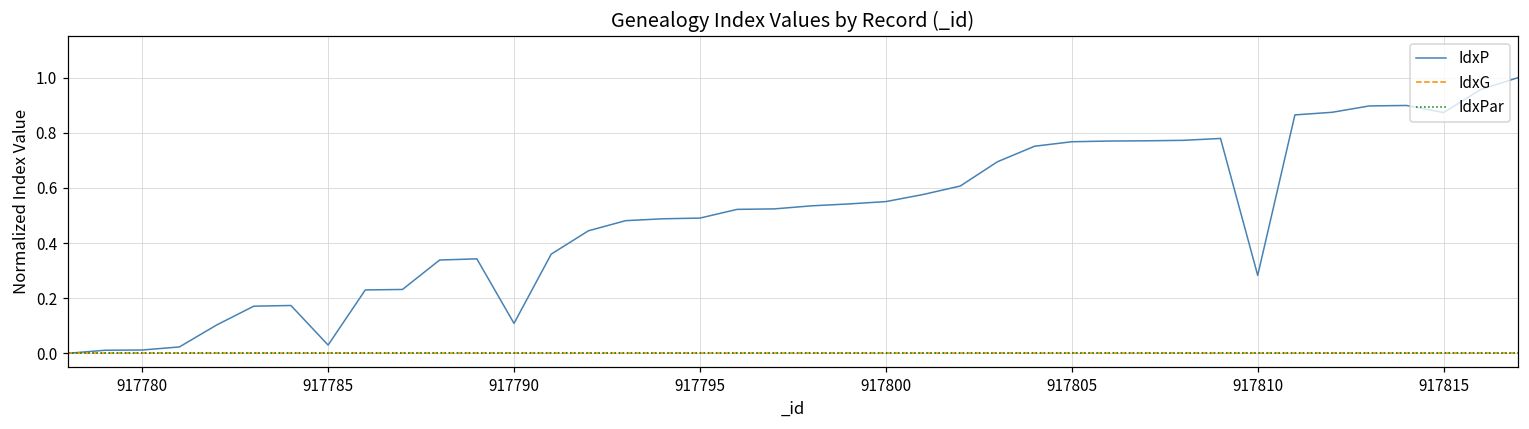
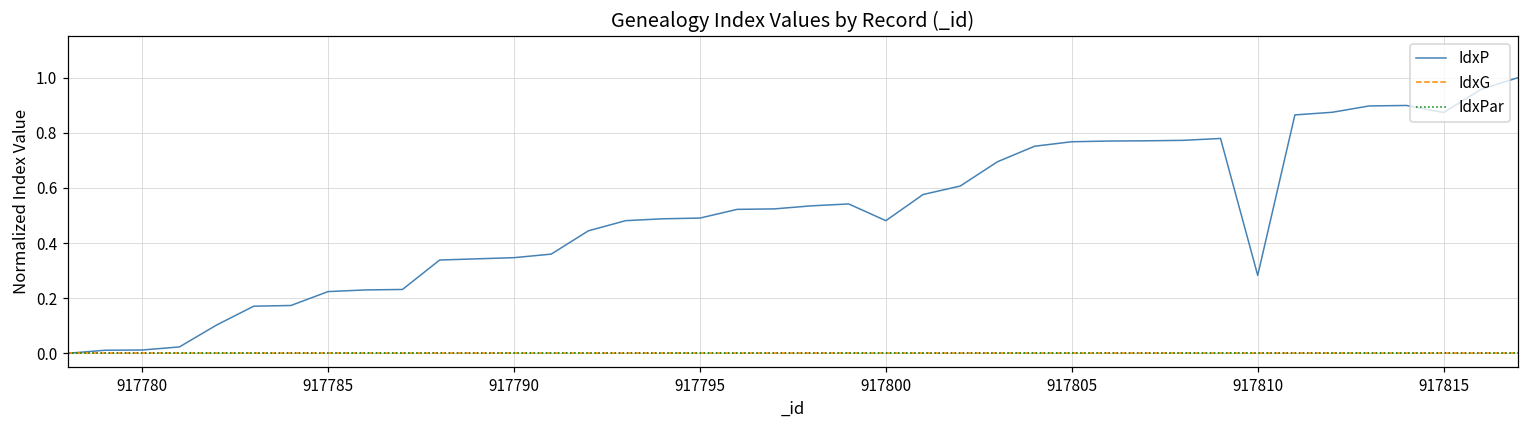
IdxP, 917785: 0.03 -> 0.22
IdxP, 917790: 0.11 -> 0.35
IdxP, 917800: 0.55 -> 0.48
